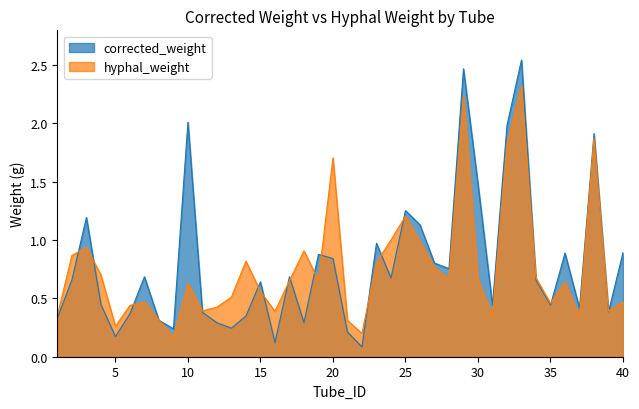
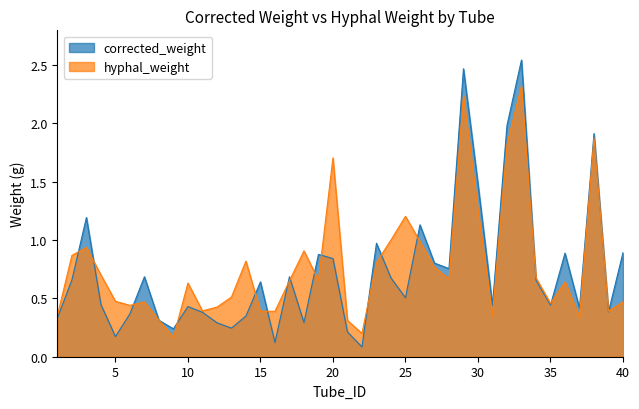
hyphal_weight, 5: 0.26 -> 0.48
corrected_weight, 10: 2.01 -> 0.43
hyphal_weight, 15: 0.56 -> 0.39
corrected_weight, 25: 1.25 -> 0.51
hyphal_weight, 30: 0.66 -> 1.26
